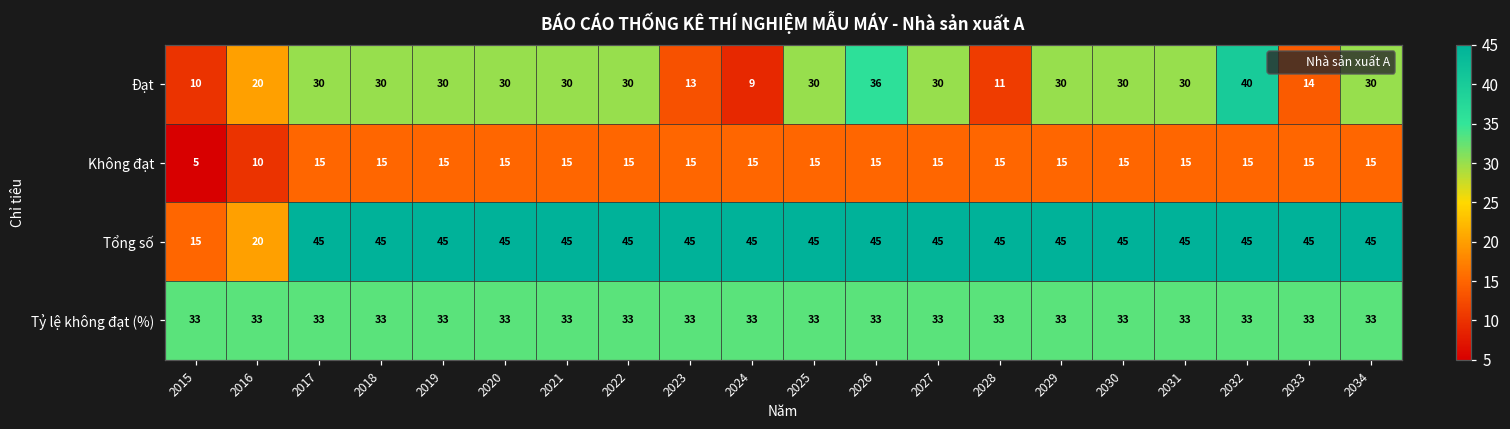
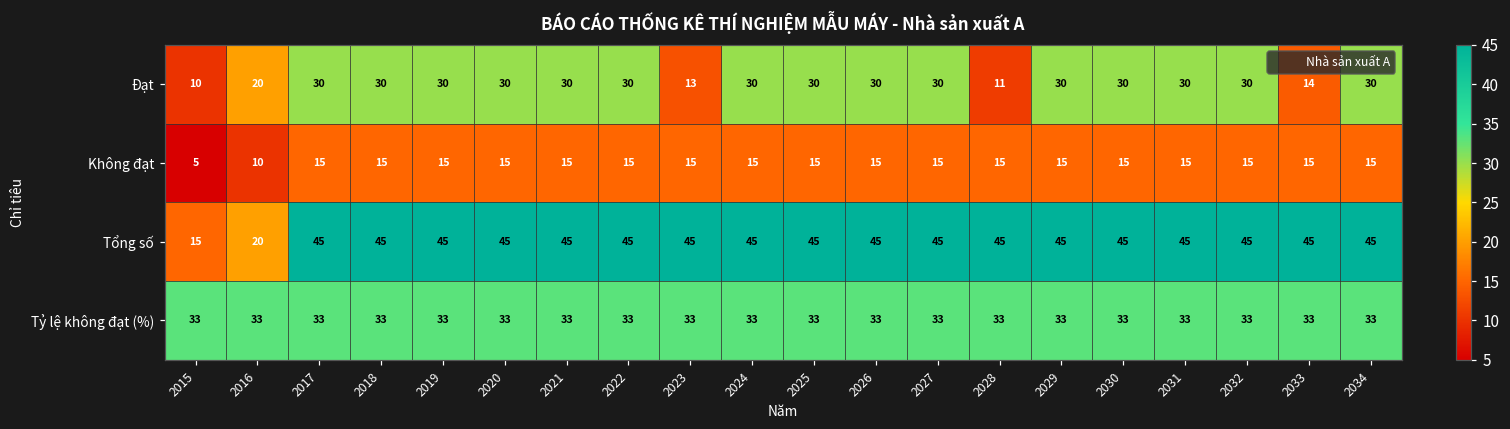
Đạt, 2024: 9 -> 30
Đạt, 2026: 36 -> 30
Đạt, 2032: 40 -> 30
